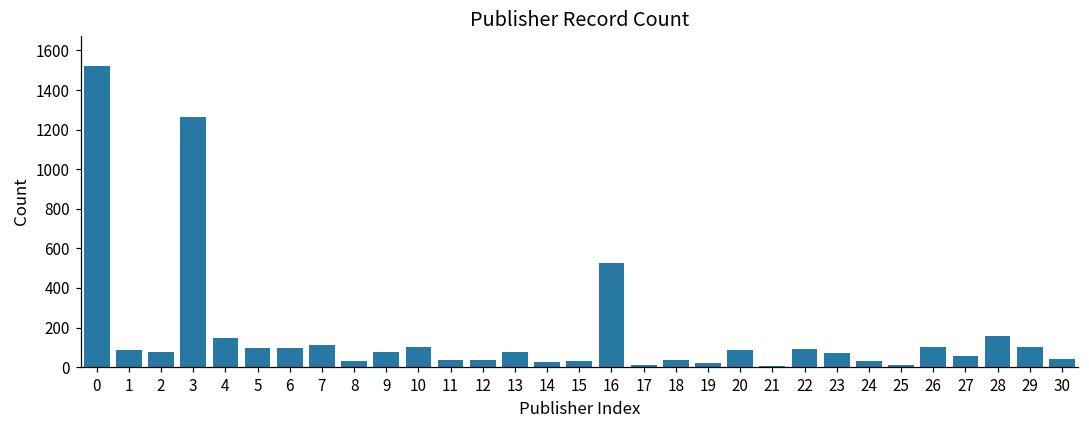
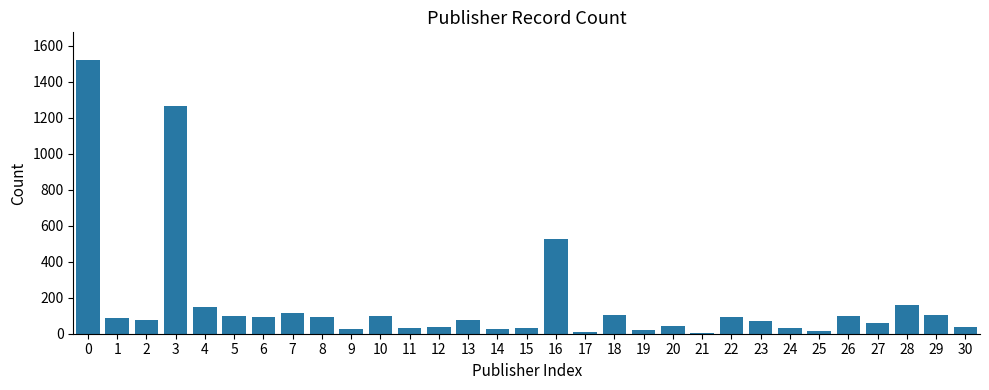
8: 30 -> 100
9: 80 -> 20
18: 40 -> 100
20: 90 -> 40
